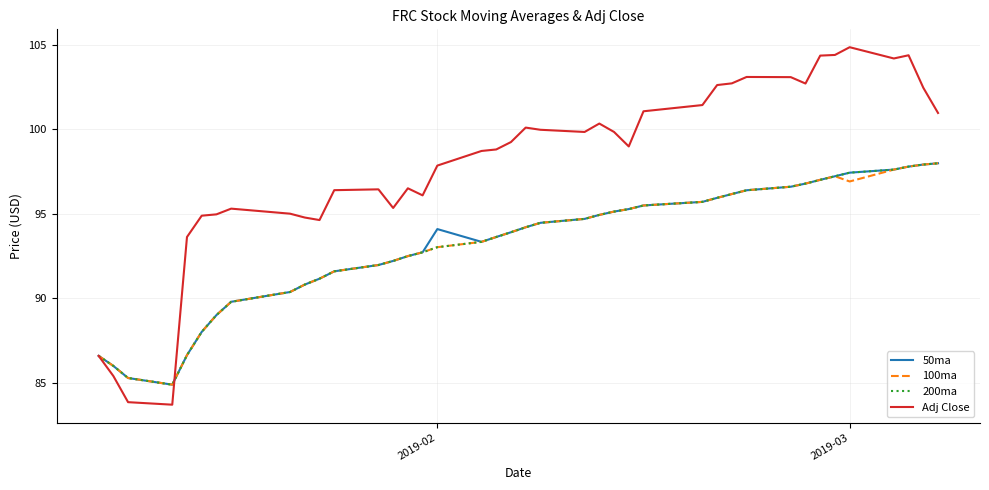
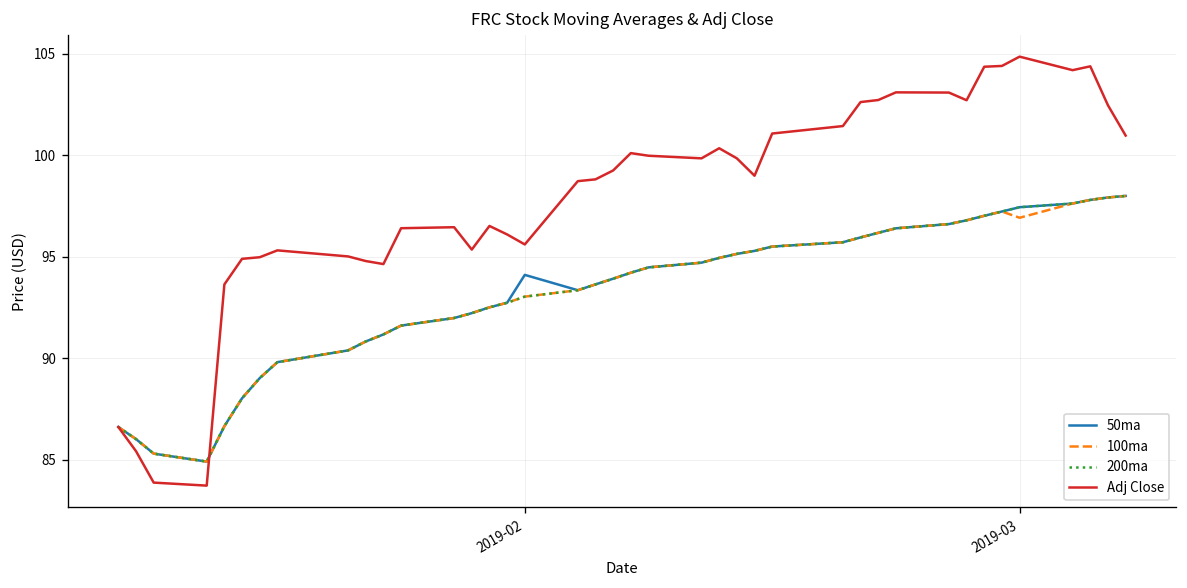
Adj Close, 2019-02: 97.9 -> 95.6
